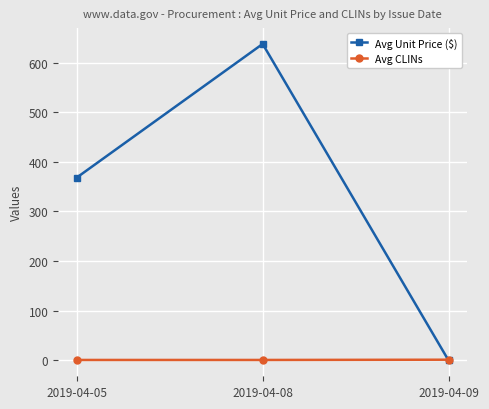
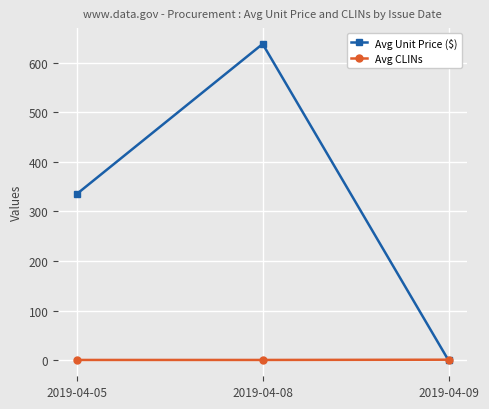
Avg Unit Price ($), 2019-04-05: 370 -> 340
